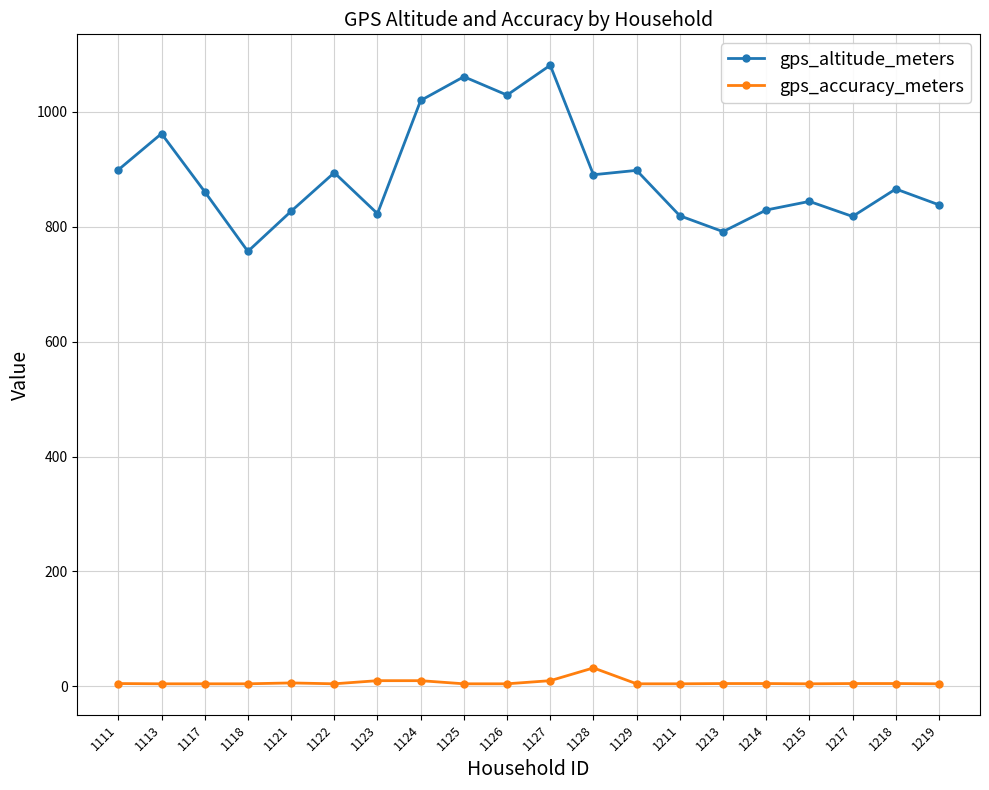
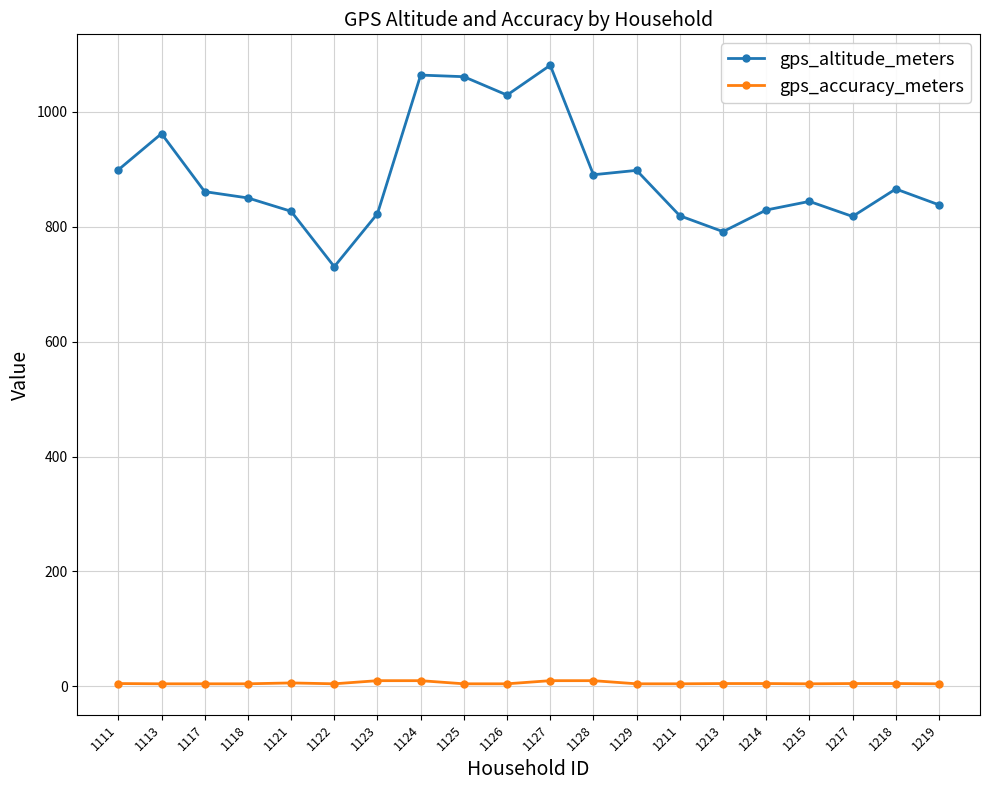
gps_altitude_meters, 1118: 760 -> 850
gps_altitude_meters, 1122: 890 -> 730
gps_altitude_meters, 1124: 1020 -> 1060
gps_accuracy_meters, 1128: 30 -> 10
